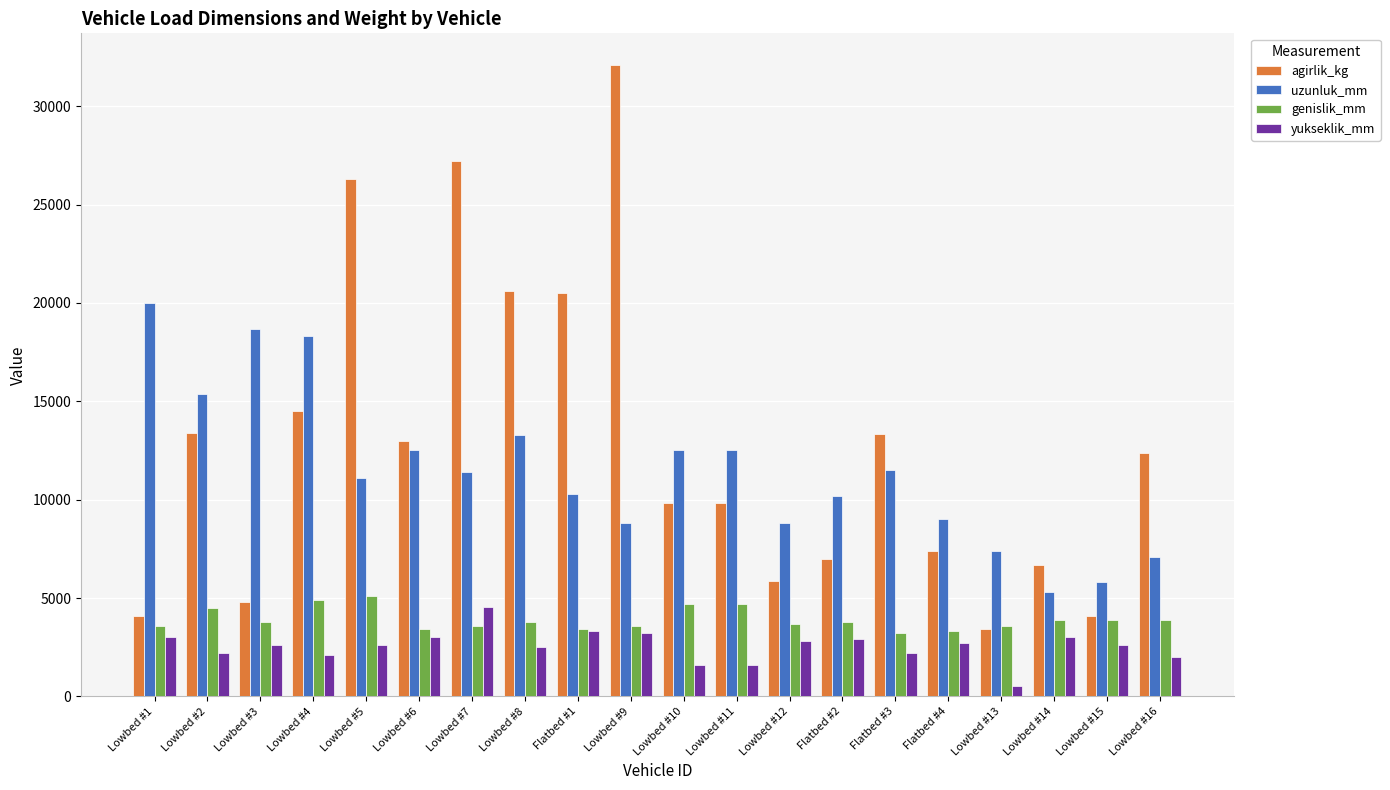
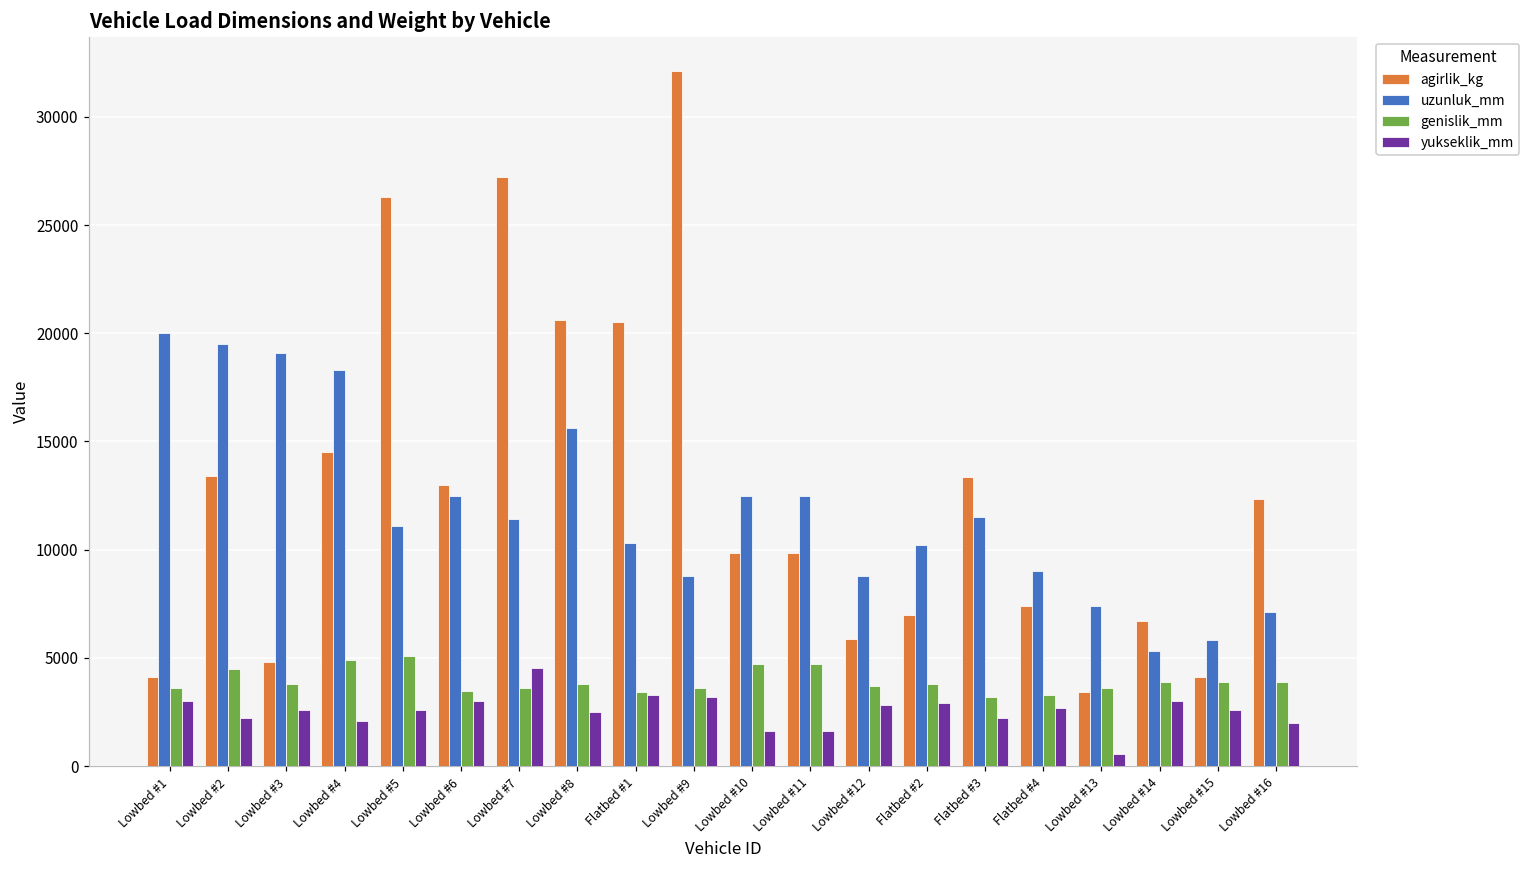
uzunluk_mm, Lowbed #2: 15400 -> 19500
uzunluk_mm, Lowbed #3: 18700 -> 19100
uzunluk_mm, Lowbed #8: 13300 -> 15600
